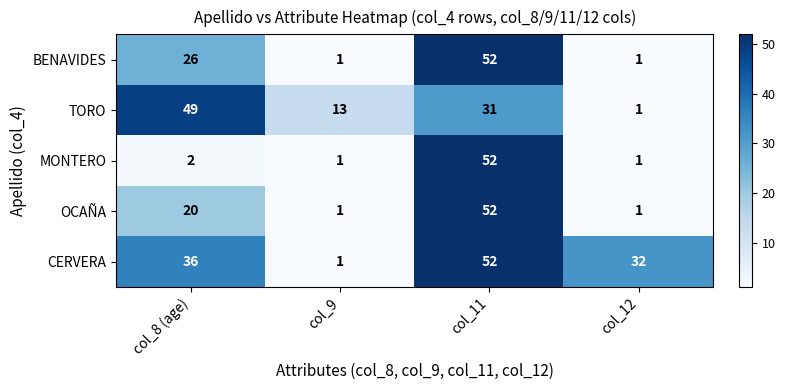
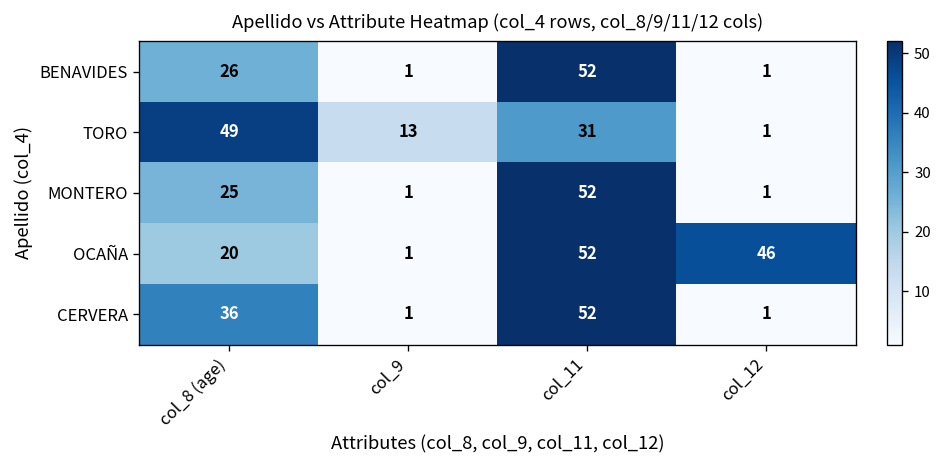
MONTERO, col_8 (age): 2 -> 25
OCAÑA, col_12: 1 -> 46
CERVERA, col_12: 32 -> 1
